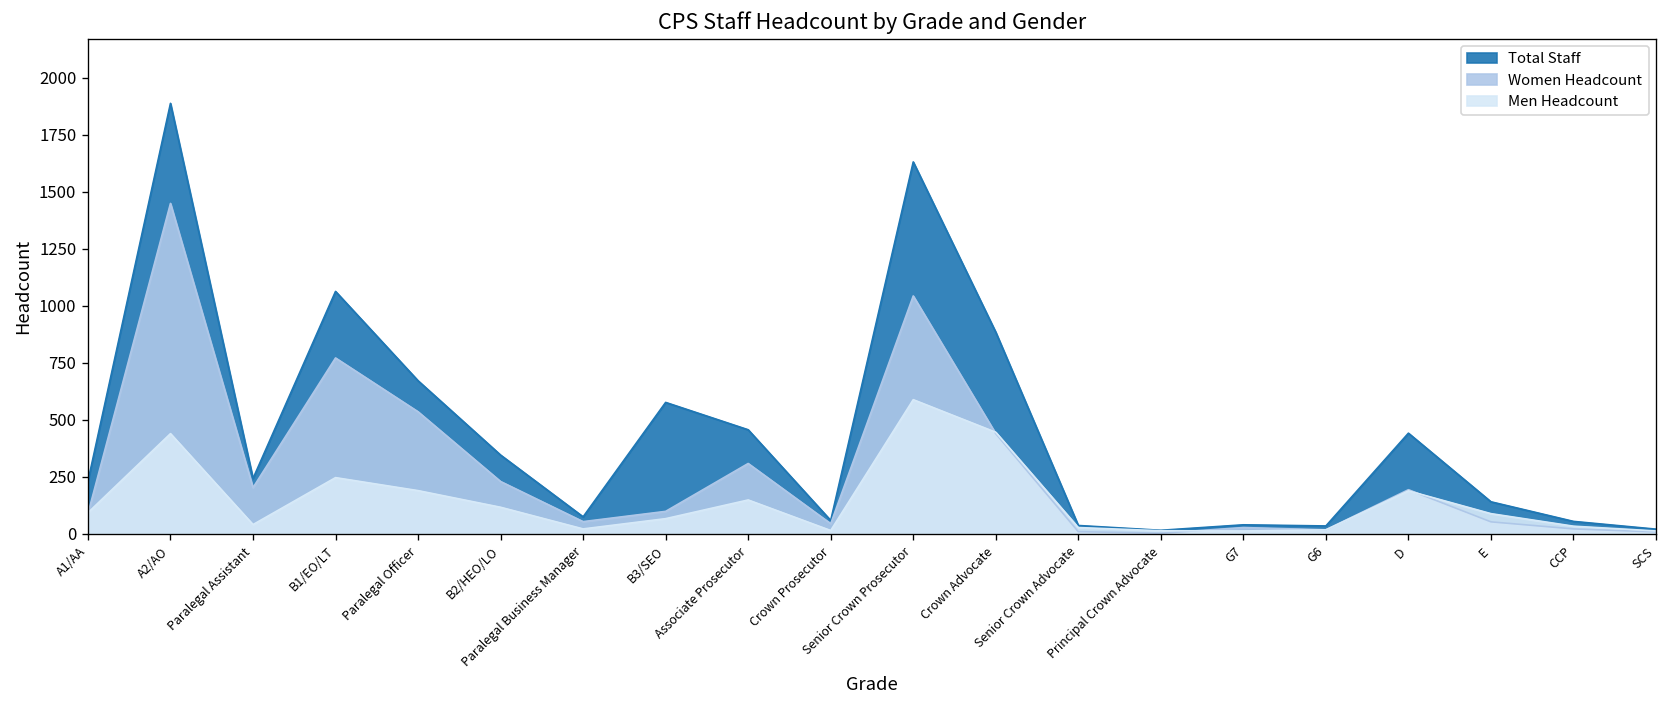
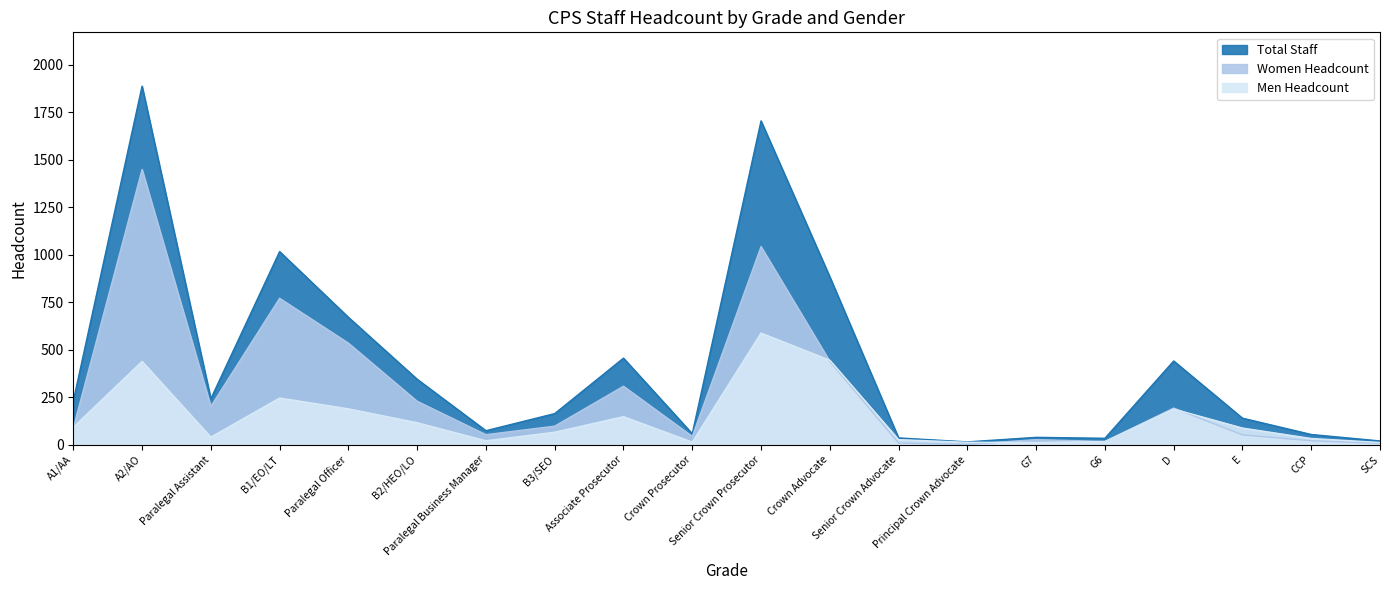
Total Staff, B1/EO/LT: 1060 -> 1020
Total Staff, B3/SEO: 580 -> 160
Total Staff, Senior Crown Prosecutor: 1630 -> 1710
